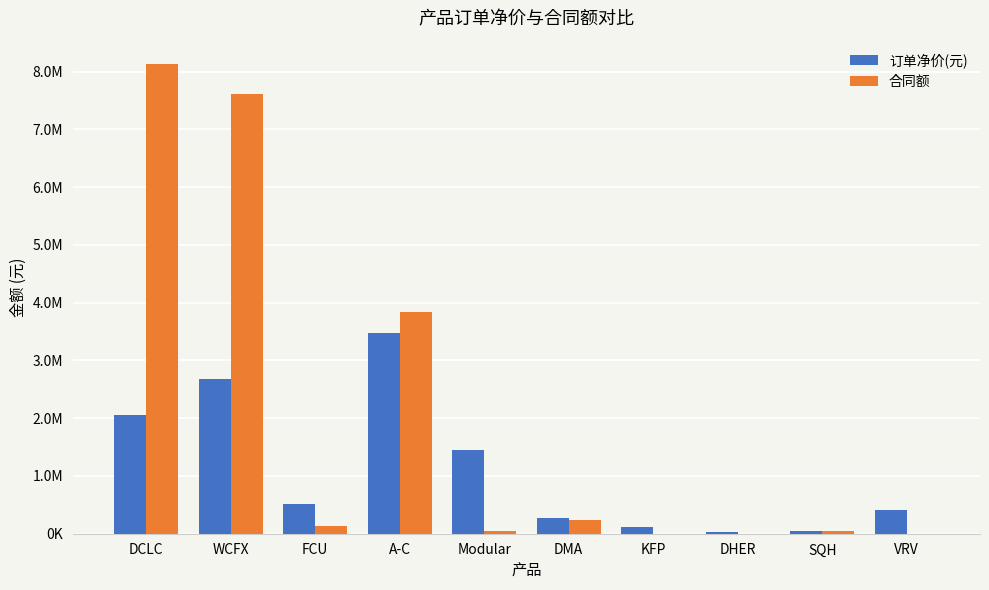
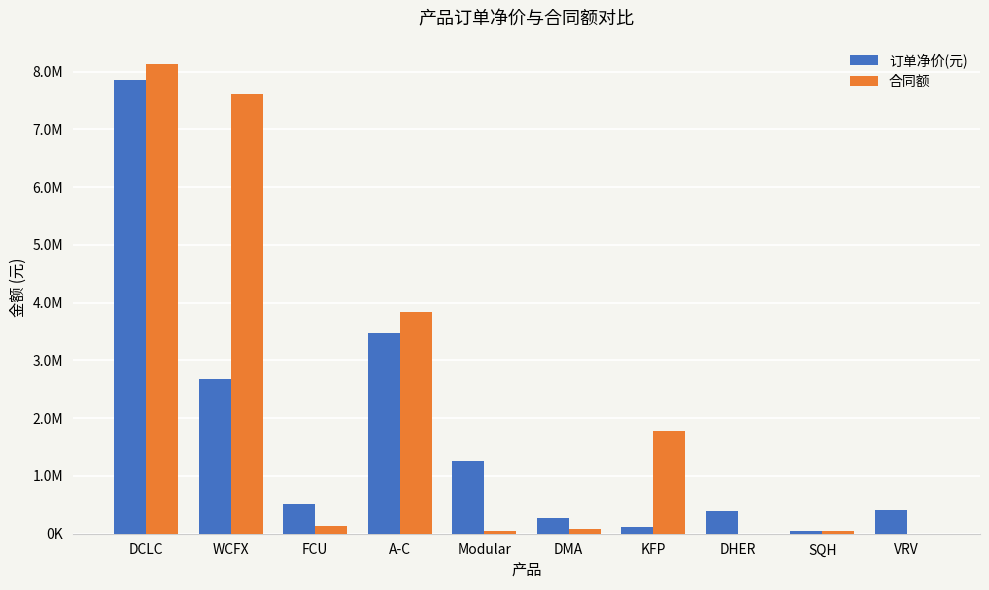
订单净价(元), DCLC: 2000000 -> 7800000
订单净价(元), Modular: 1500000 -> 1300000
合同额, DMA: 200000 -> 100000
合同额, KFP: 0 -> 1800000
订单净价(元), DHER: 0 -> 400000
